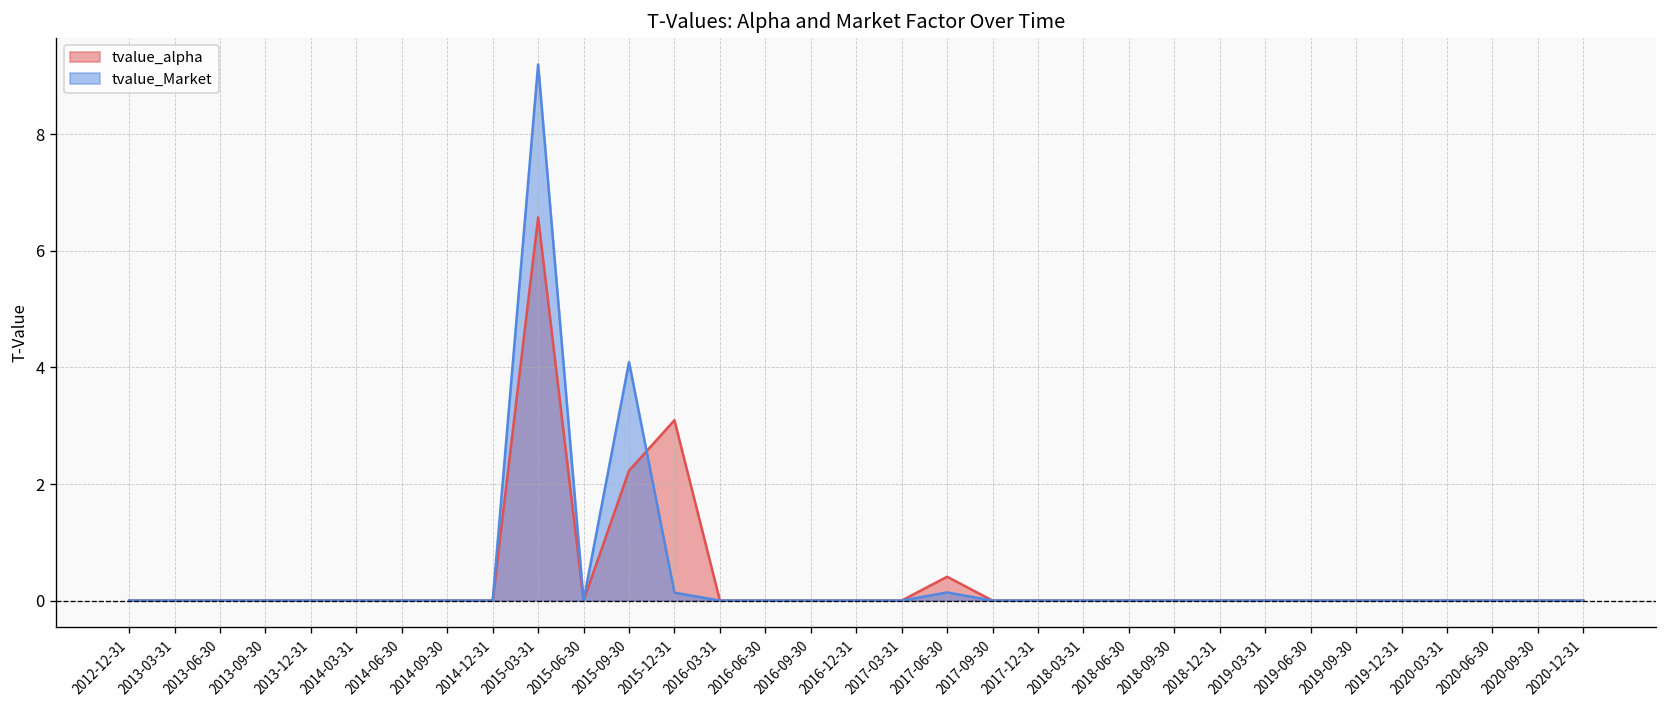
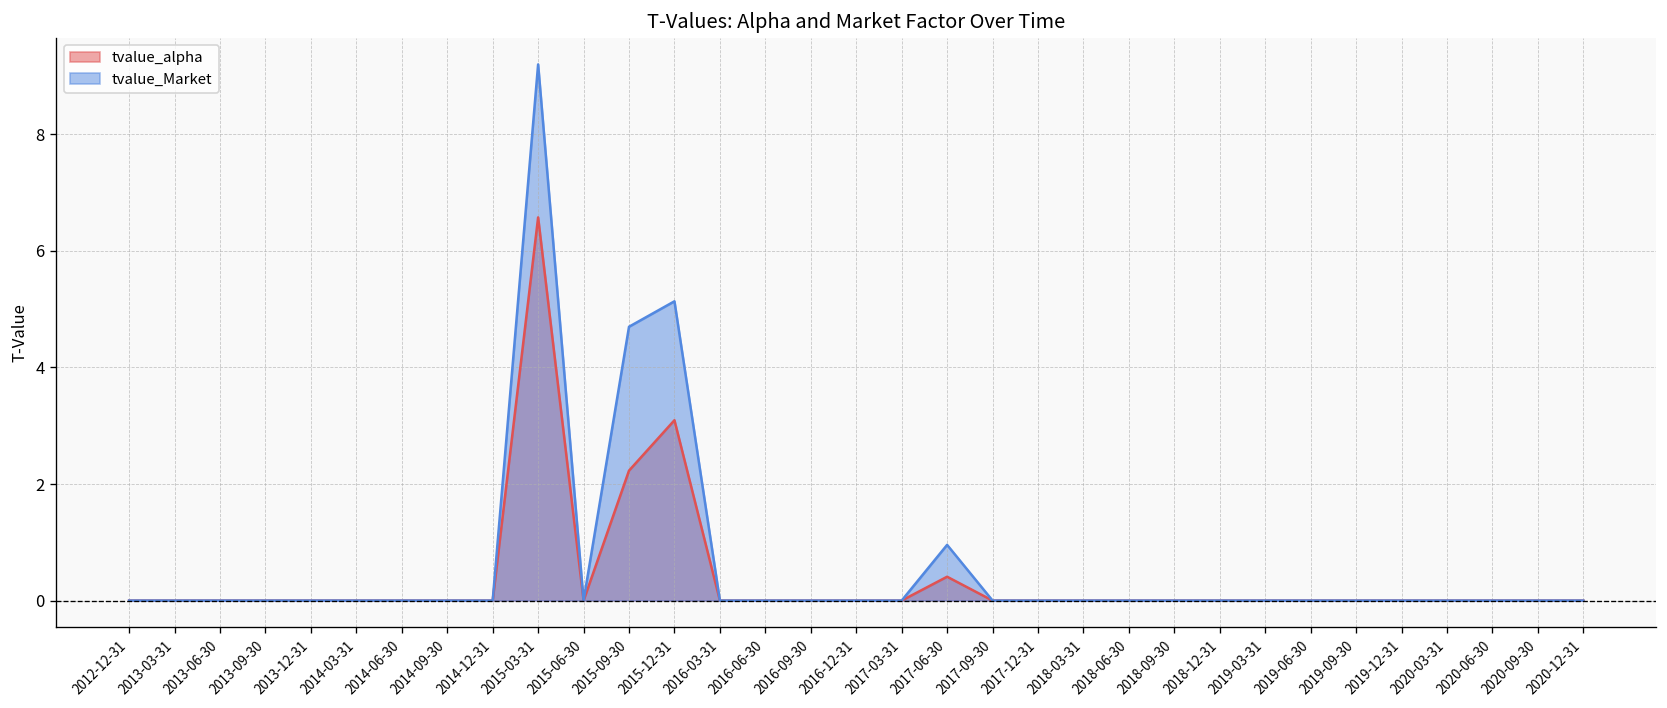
tvalue_Market, 2015-09-30: 4.1 -> 4.7
tvalue_Market, 2015-12-31: 0.1 -> 5.1
tvalue_Market, 2017-06-30: 0.1 -> 1.0
